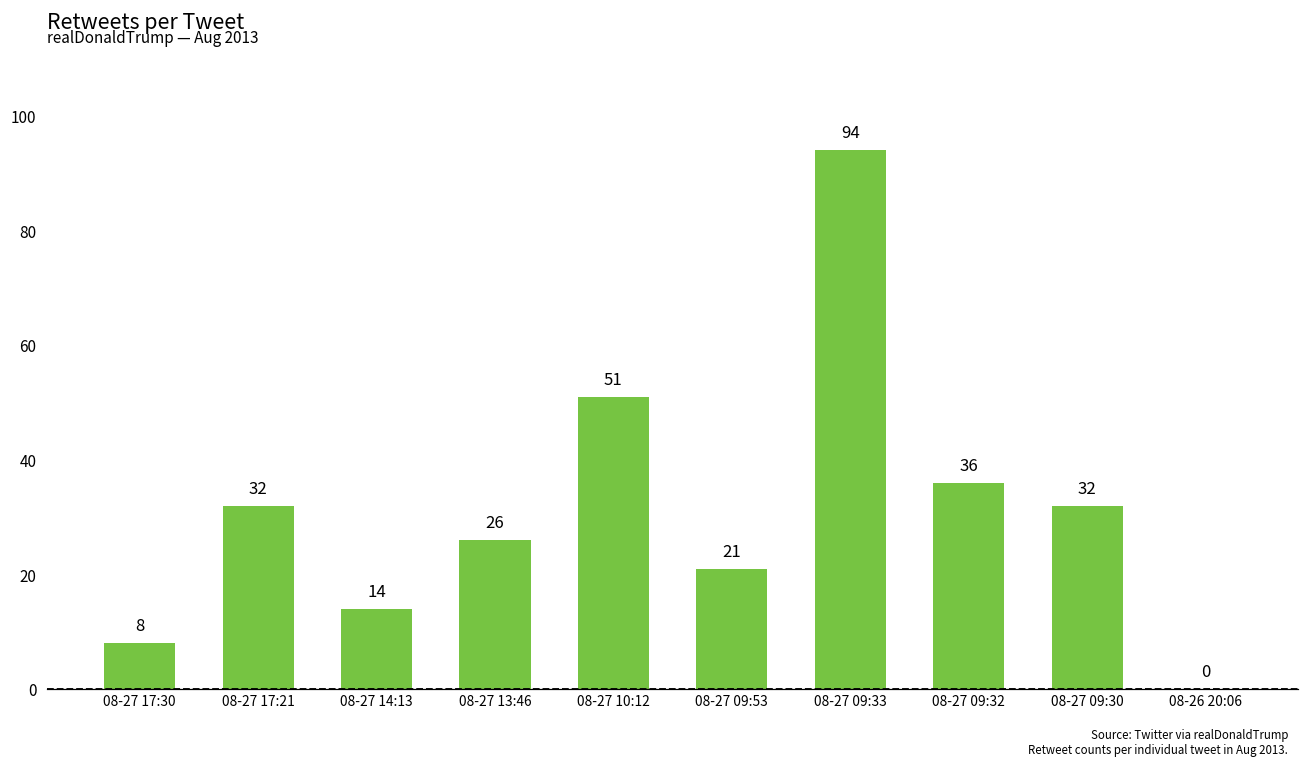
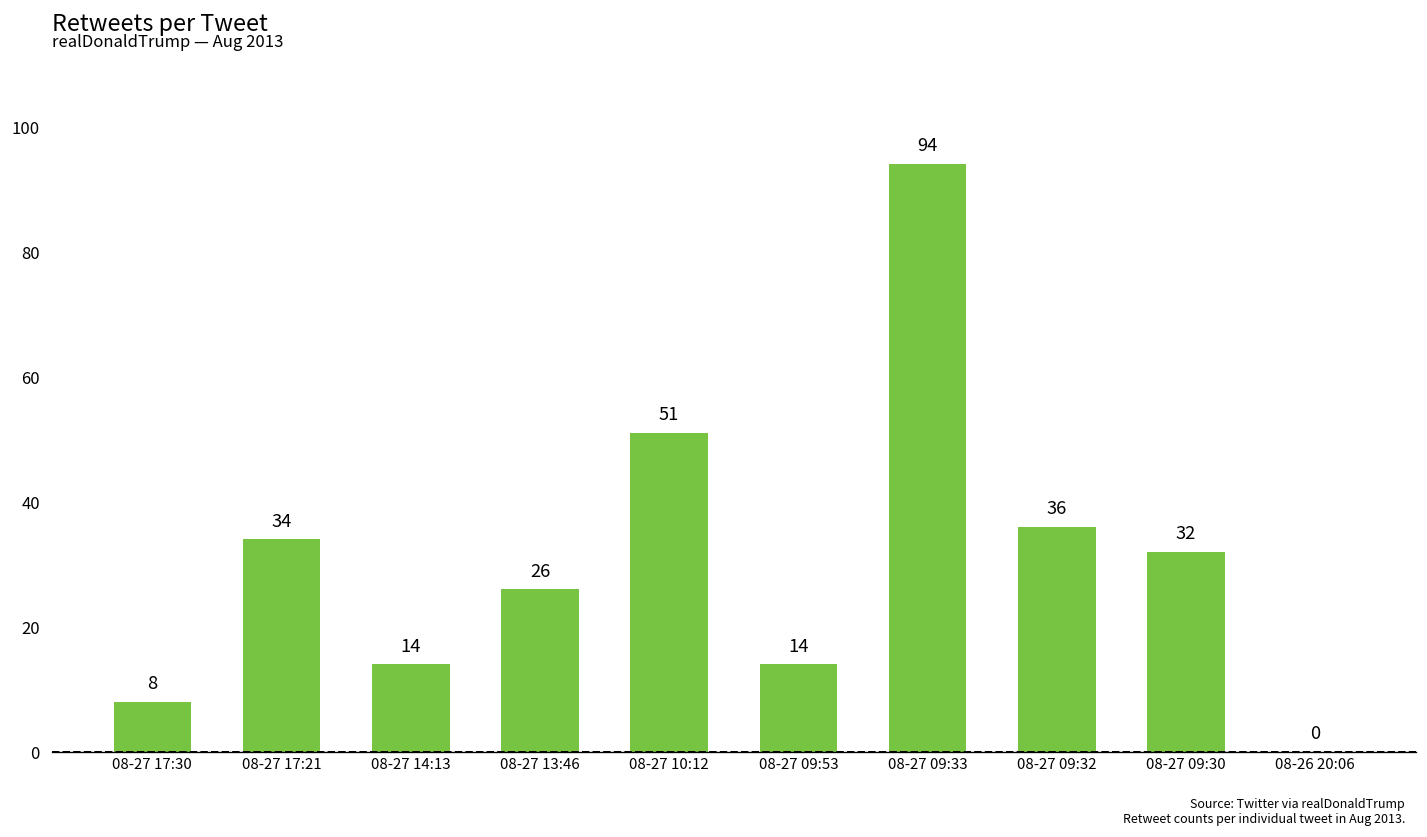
08-27 17:21: 32 -> 34
08-27 09:53: 21 -> 14
